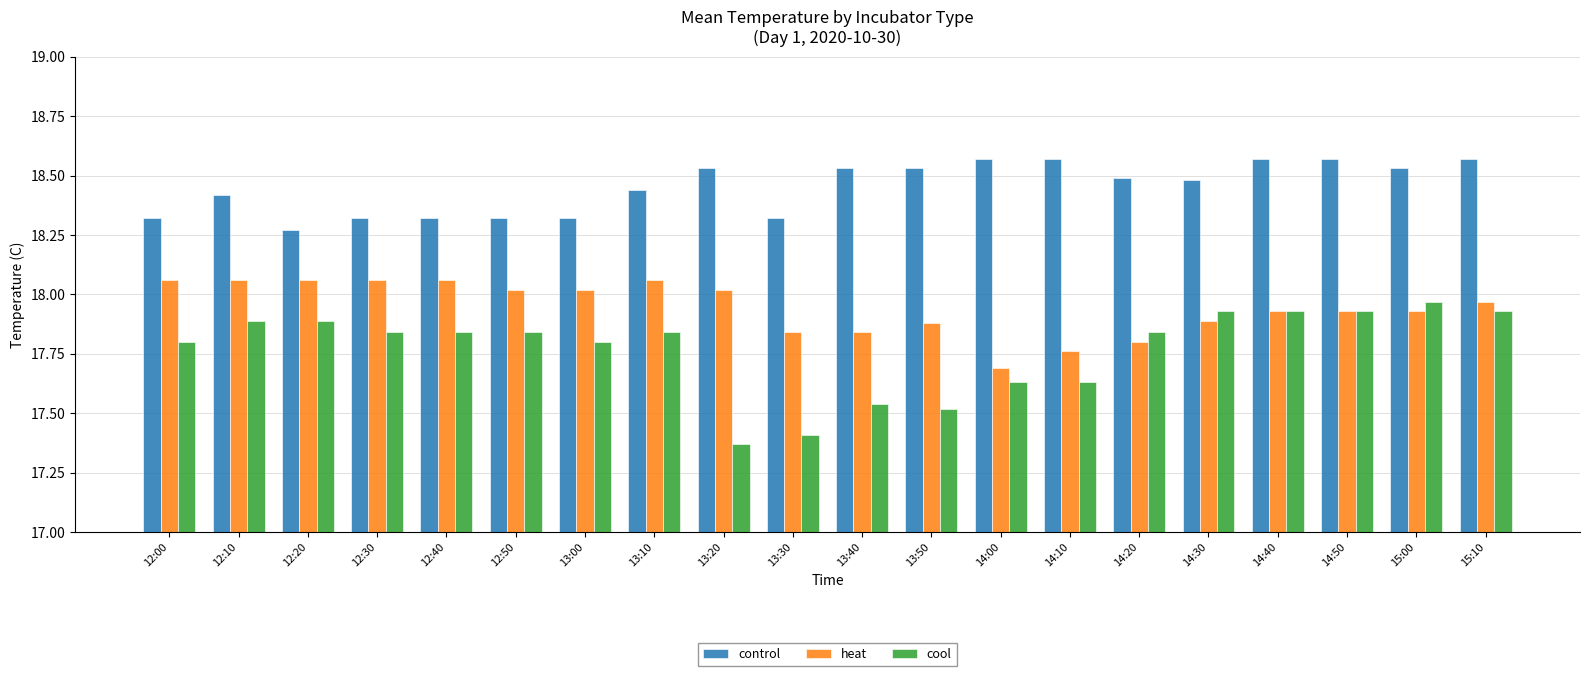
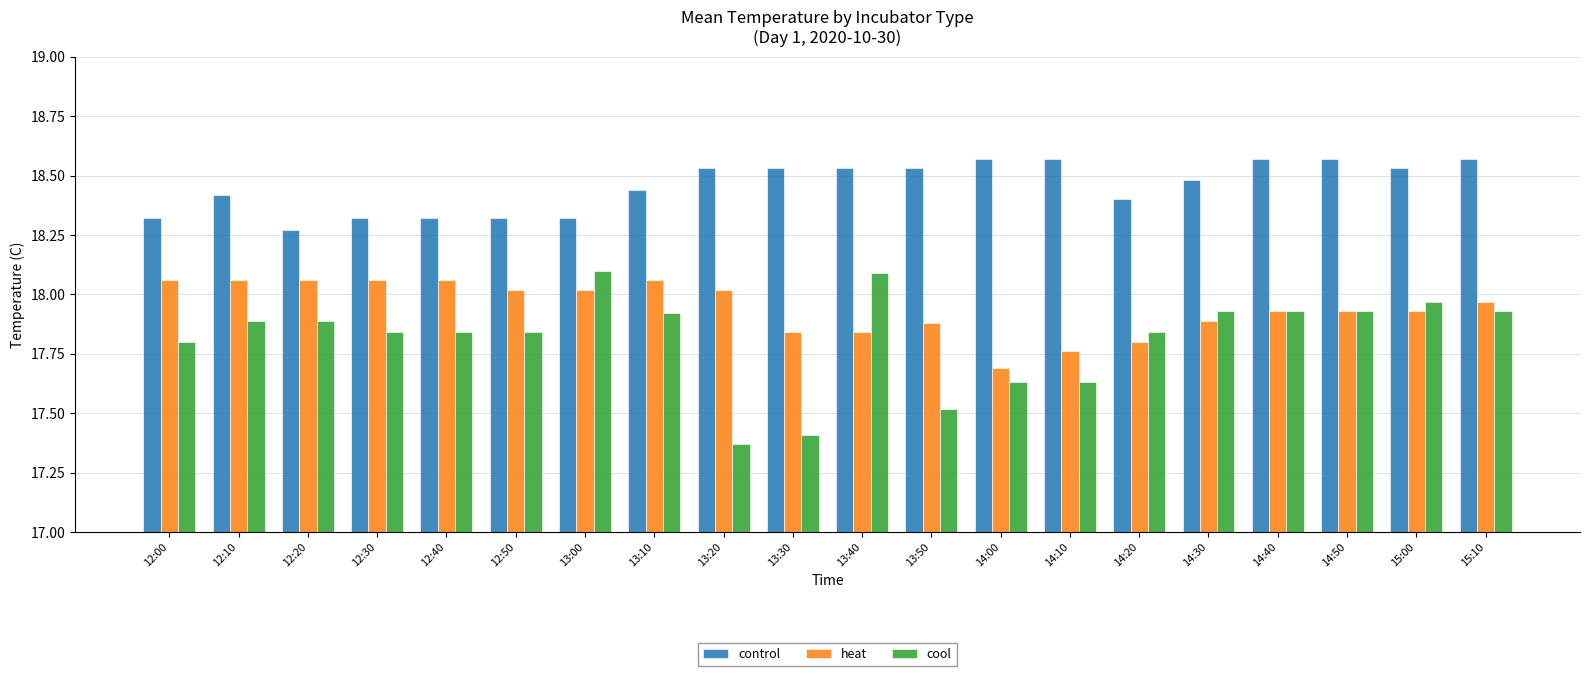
cool, 13:00: 17.8 -> 18.1
cool, 13:10: 17.84 -> 17.92
control, 13:30: 18.32 -> 18.53
cool, 13:40: 17.54 -> 18.09
control, 14:20: 18.49 -> 18.40
